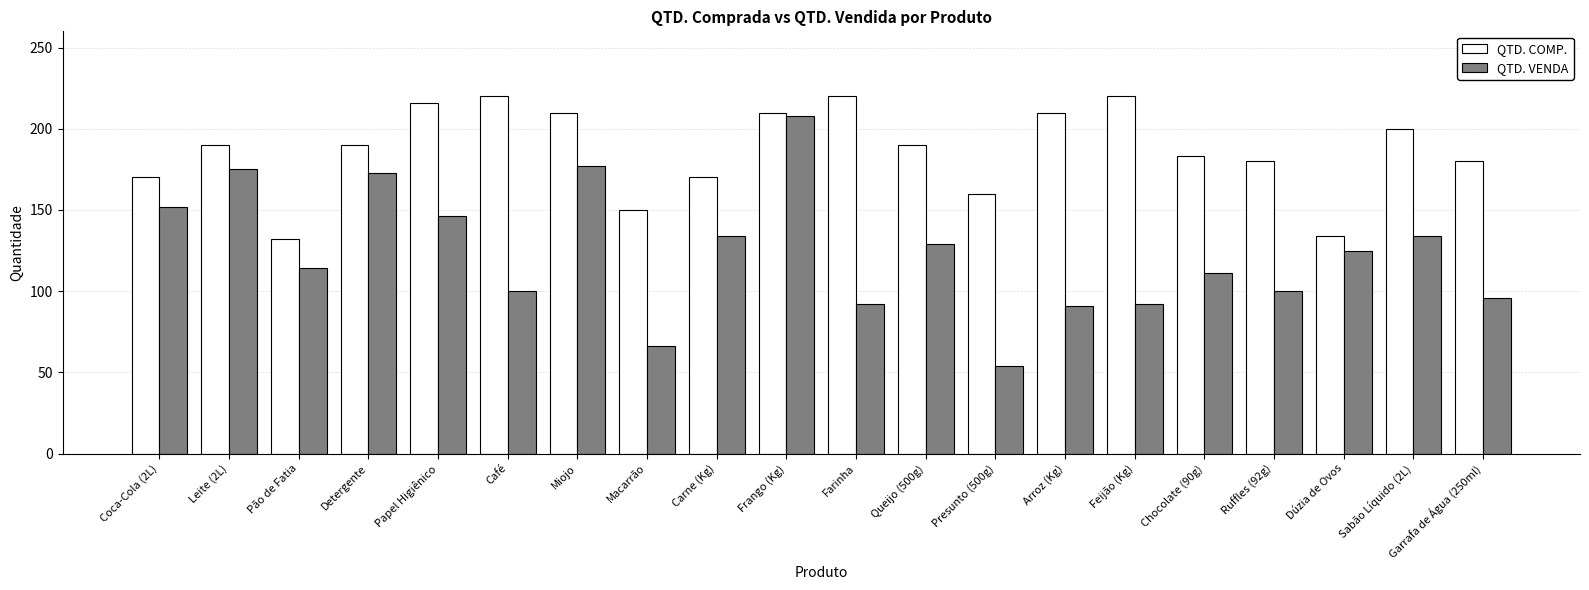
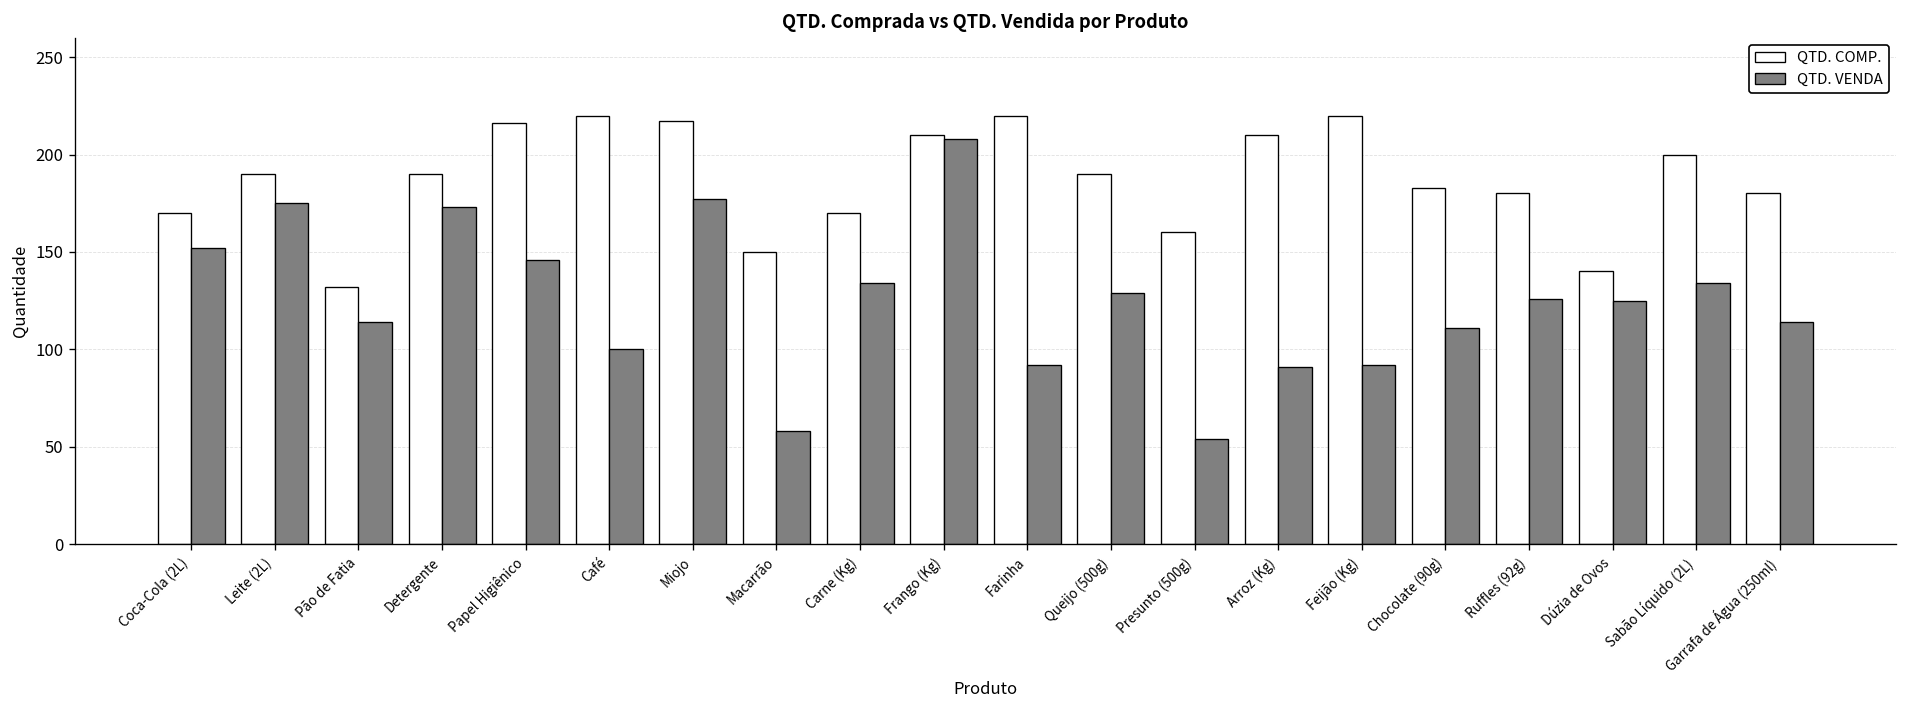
QTD. COMP., Miojo: 210 -> 217
QTD. VENDA, Macarrão: 66 -> 58
QTD. VENDA, Ruffles (92g): 100 -> 126
QTD. COMP., Dúzia de Ovos: 134 -> 140
QTD. VENDA, Garrafa de Água (250ml): 96 -> 114
